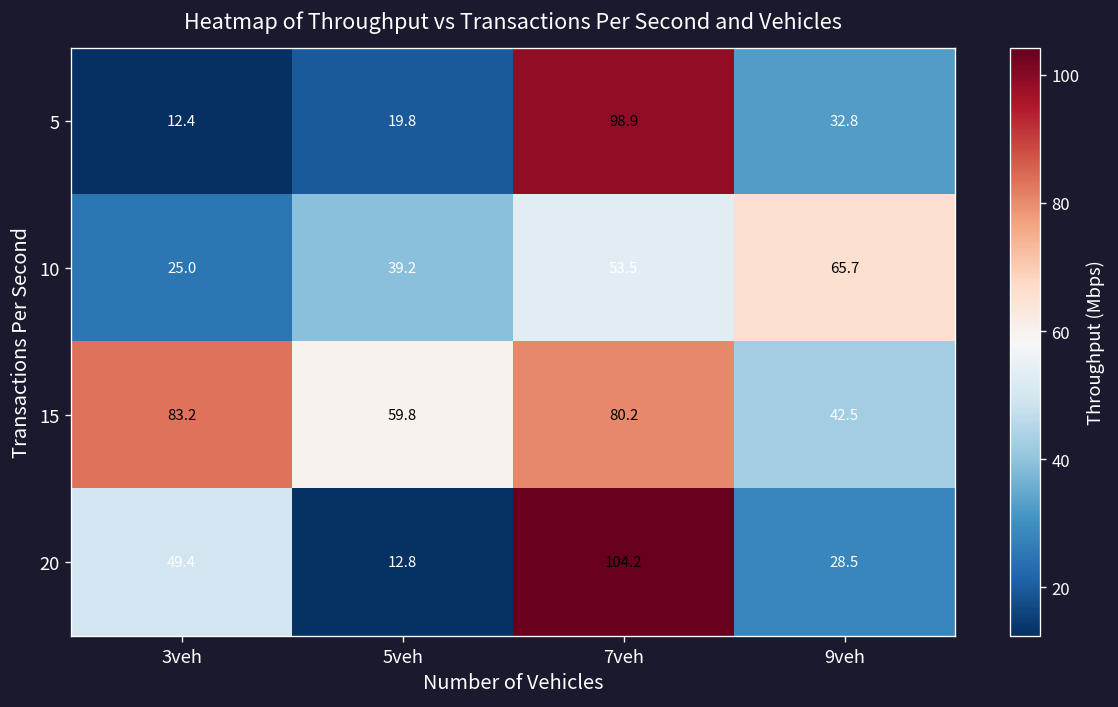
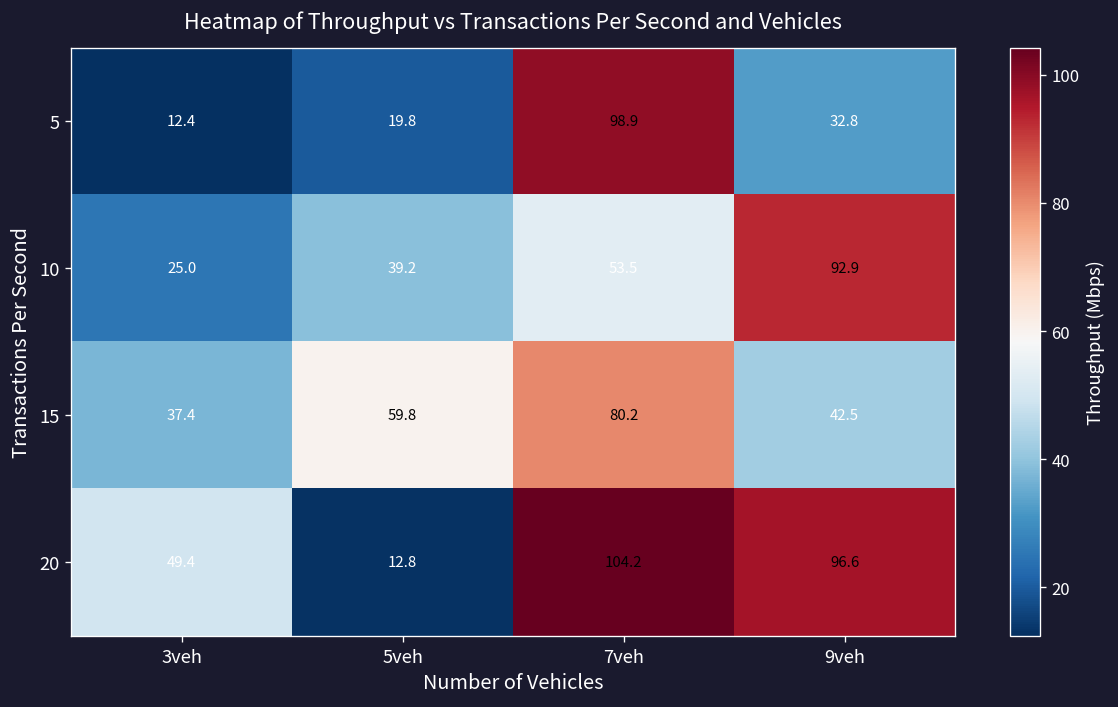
10, 9veh: 65.7 -> 92.9
15, 3veh: 83.2 -> 37.4
20, 9veh: 28.5 -> 96.6
